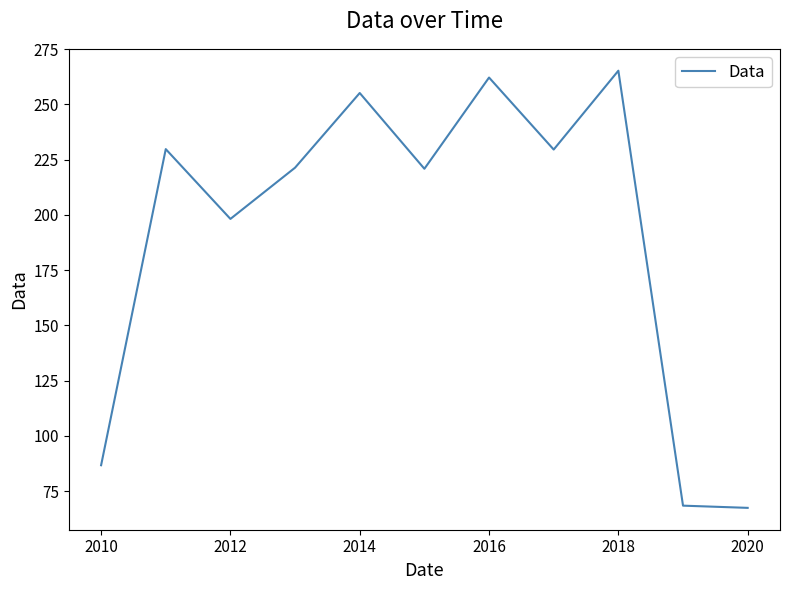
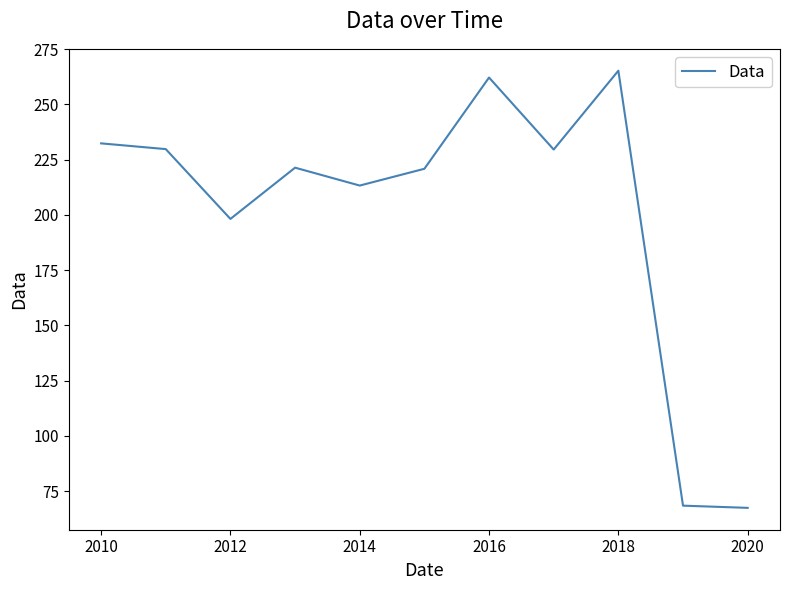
2010: 87 -> 232
2014: 255 -> 213
